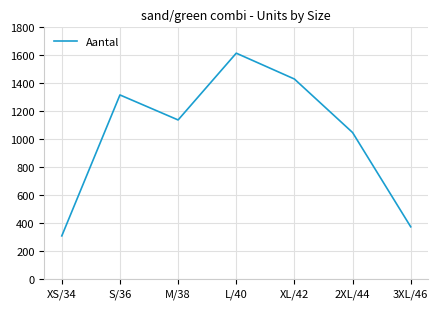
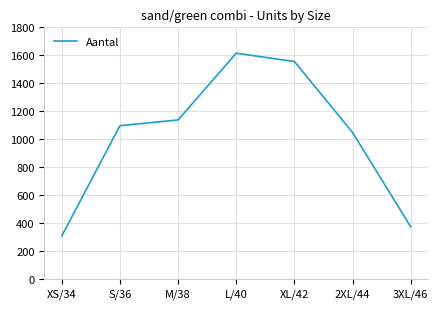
S/36: 1320 -> 1100
XL/42: 1430 -> 1560
